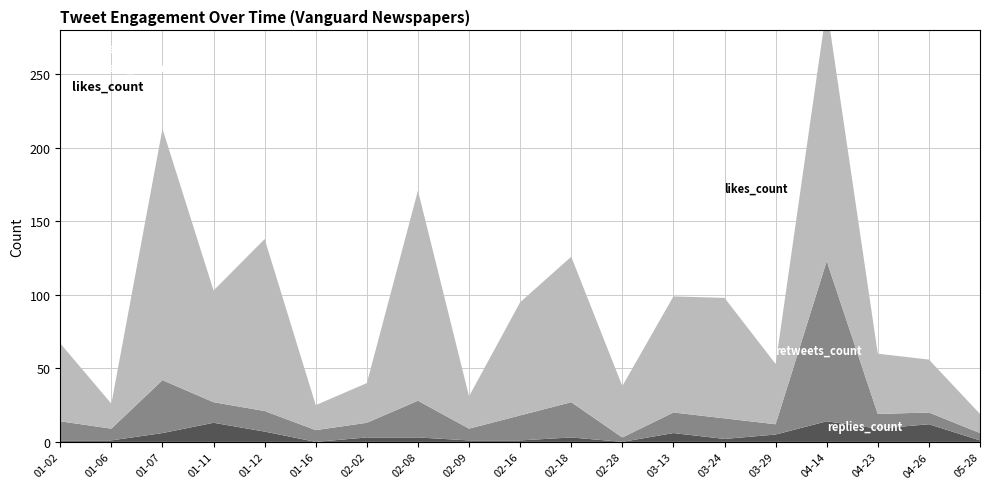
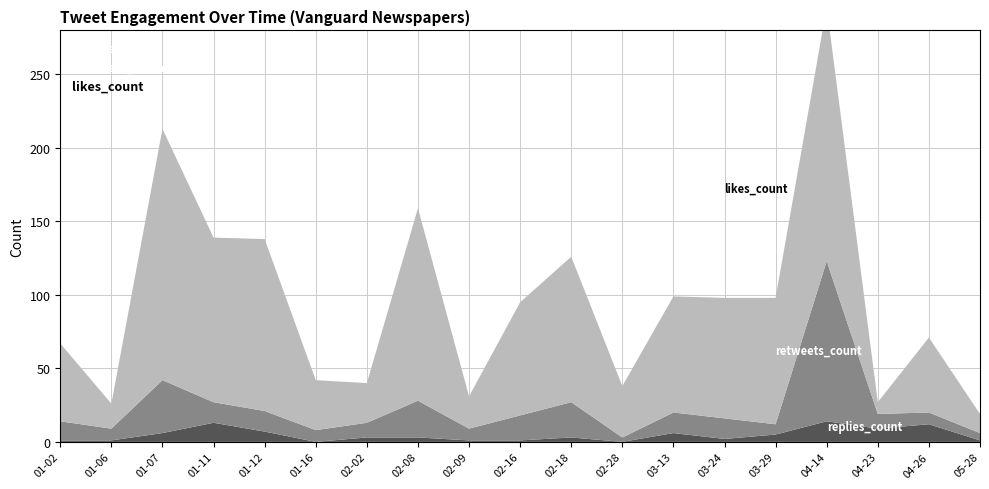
likes_count, 01-11: 76 -> 112
likes_count, 01-16: 17 -> 34
likes_count, 02-08: 143 -> 131
likes_count, 03-29: 41 -> 86
likes_count, 04-23: 41 -> 8
likes_count, 04-26: 36 -> 51
